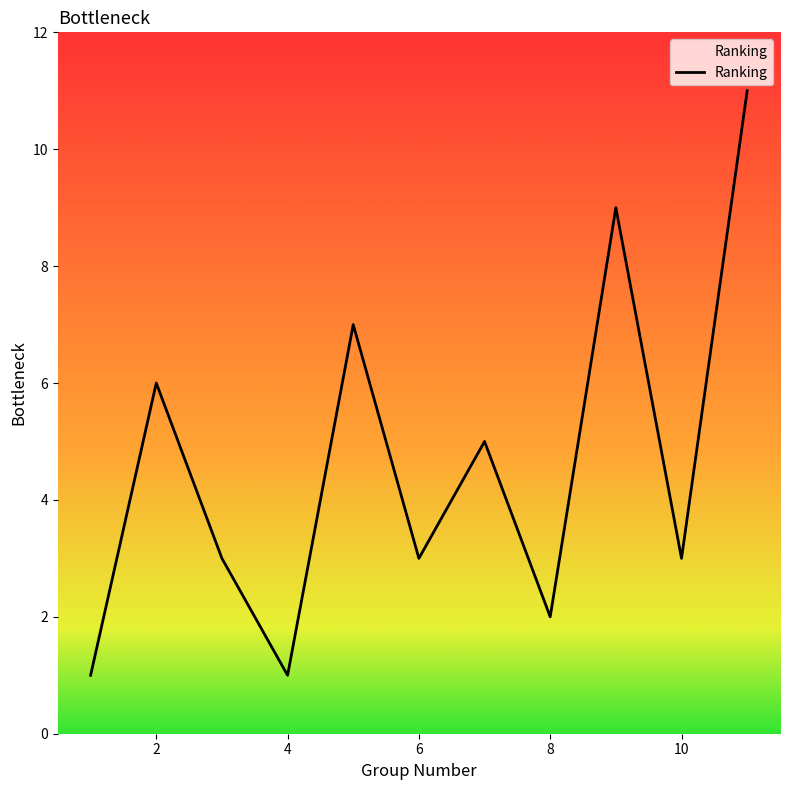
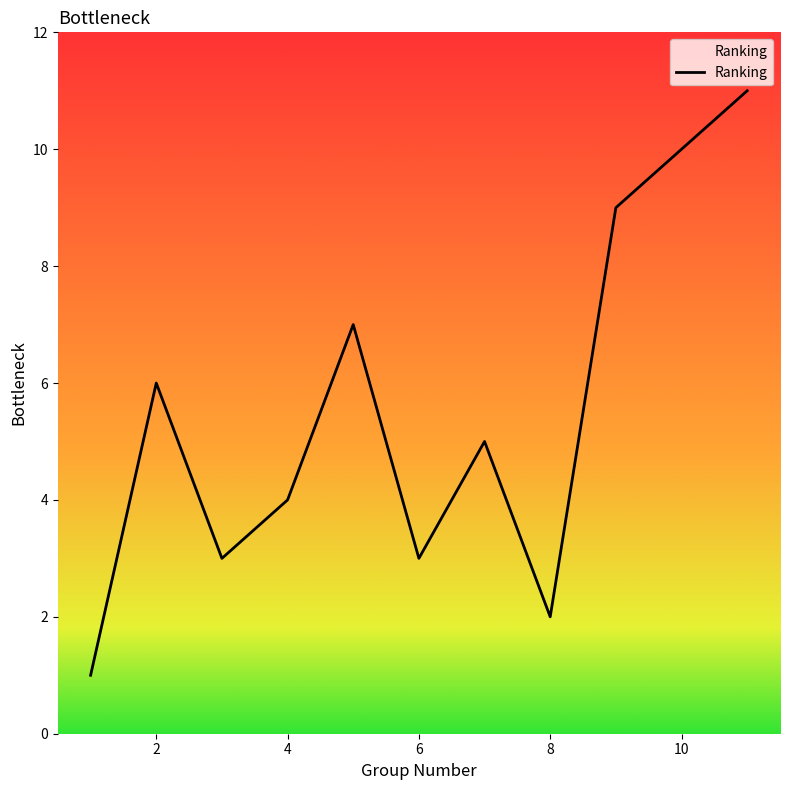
4: 1 -> 4
10: 3 -> 10
